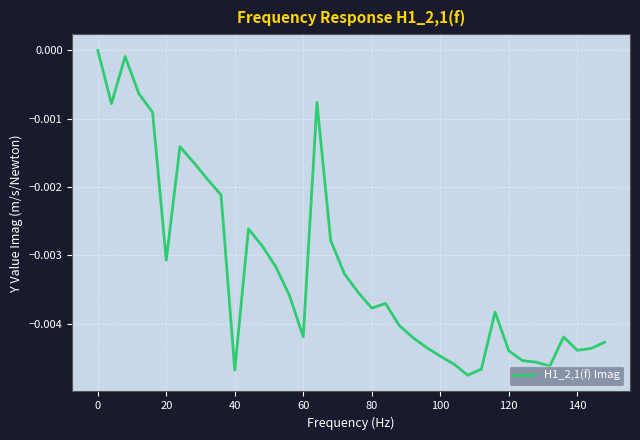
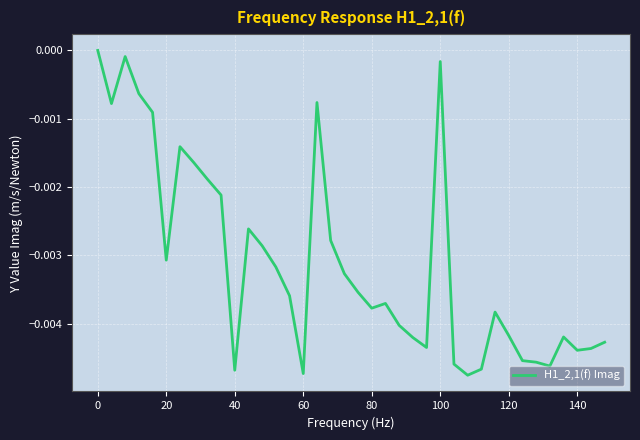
60: -0.0042 -> -0.0047
100: -0.0045 -> -0.0002
120: -0.0044 -> -0.0042
